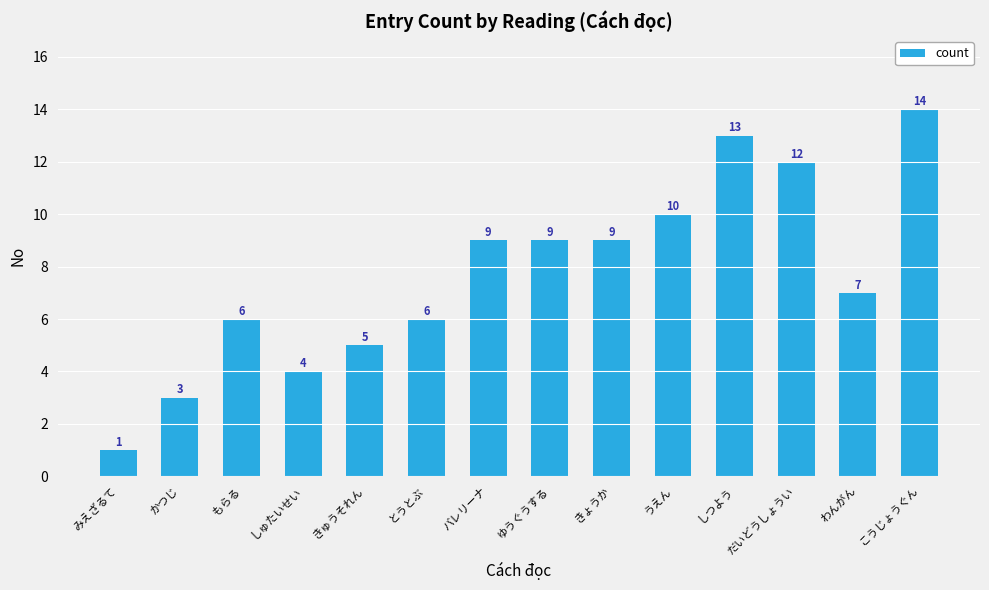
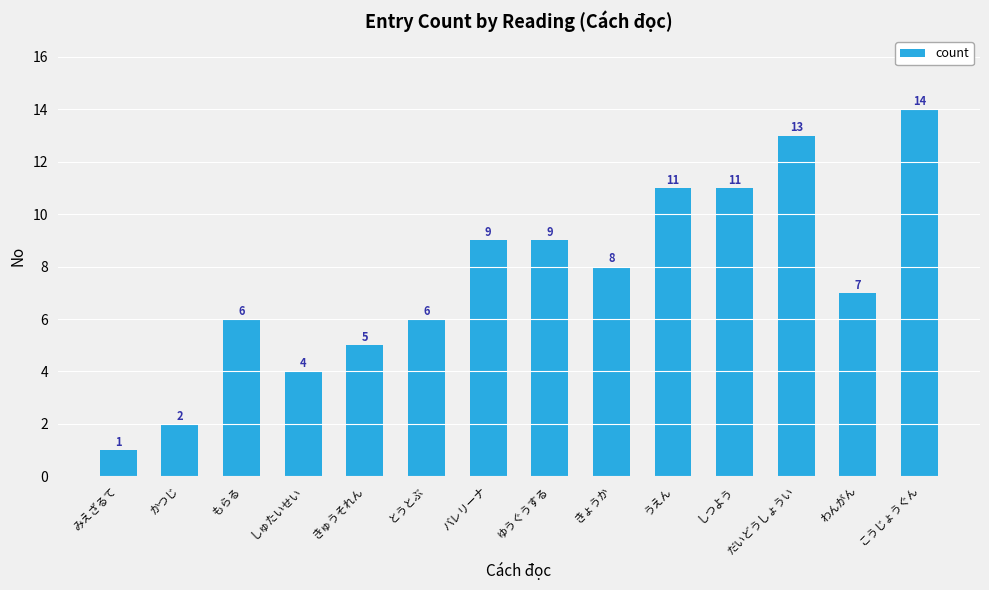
かつじ: 3 -> 2
きょうか: 9 -> 8
うえん: 10 -> 11
しつよう: 13 -> 11
だいどうしょうい: 12 -> 13
